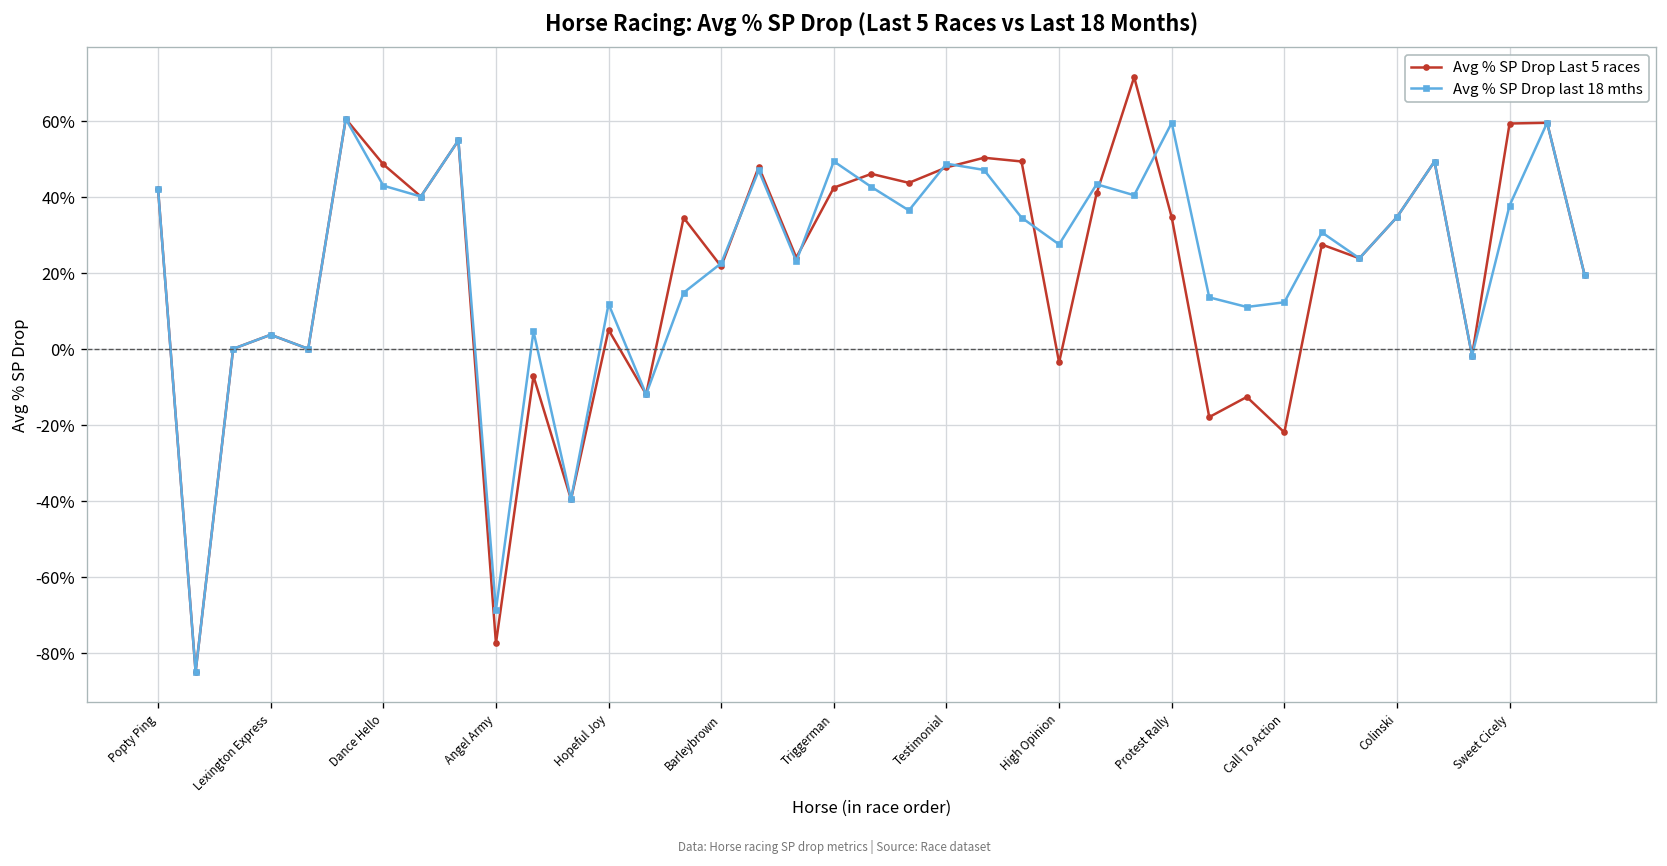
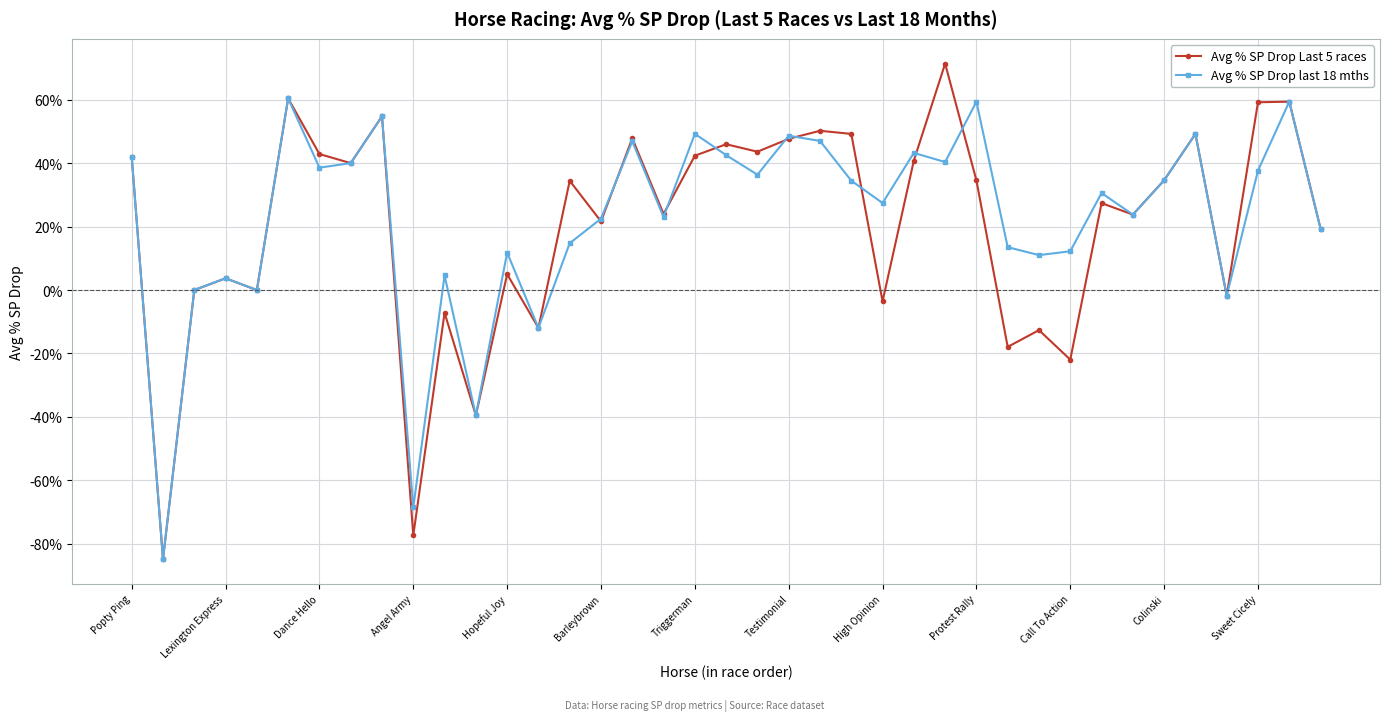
Avg % SP Drop Last 5 races, Dance Hello: 49% -> 43%
Avg % SP Drop last 18 mths, Dance Hello: 43% -> 39%
